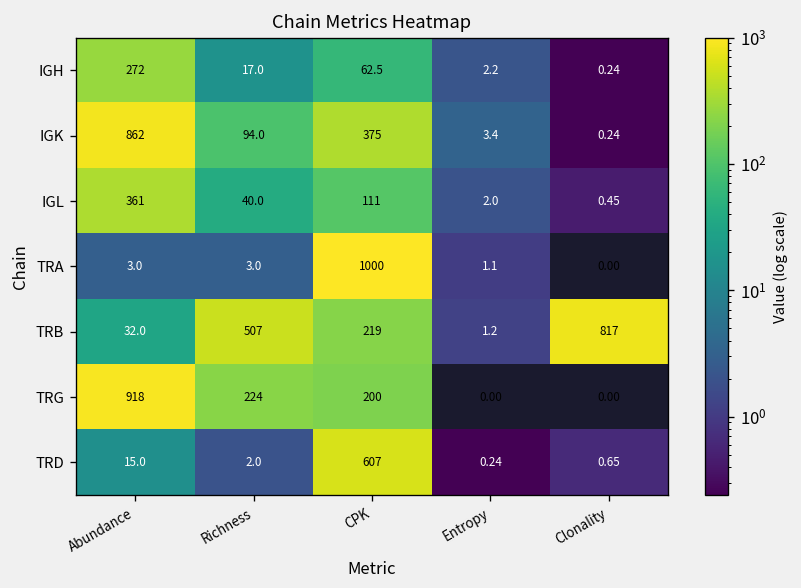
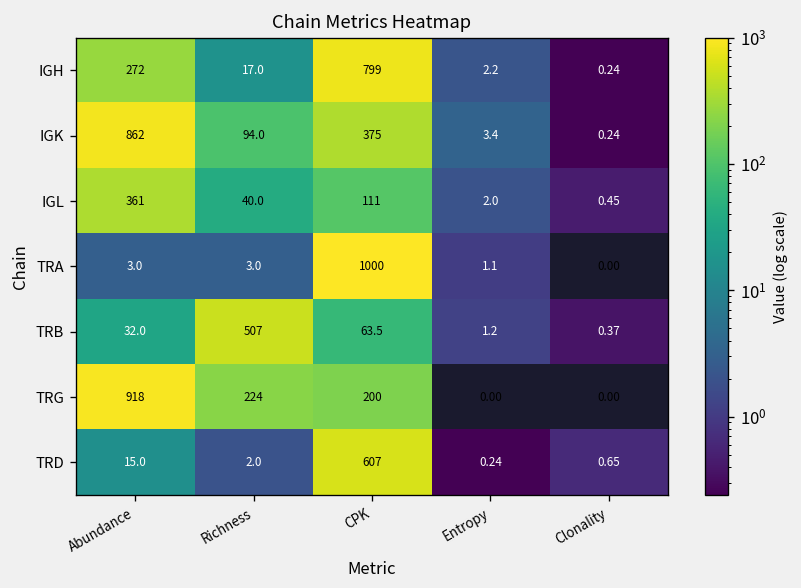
IGH, CPK: 62.5 -> 799
TRB, CPK: 219 -> 63.5
TRB, Clonality: 817 -> 0.37
